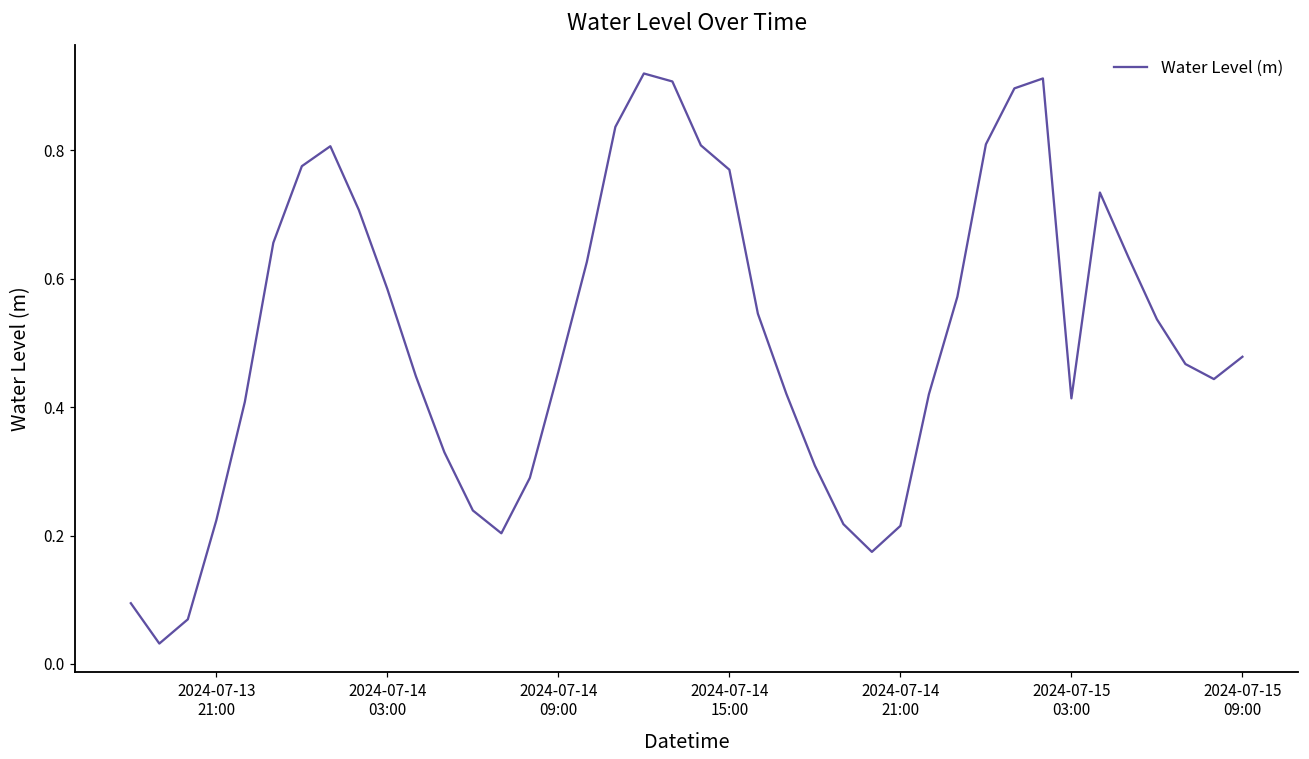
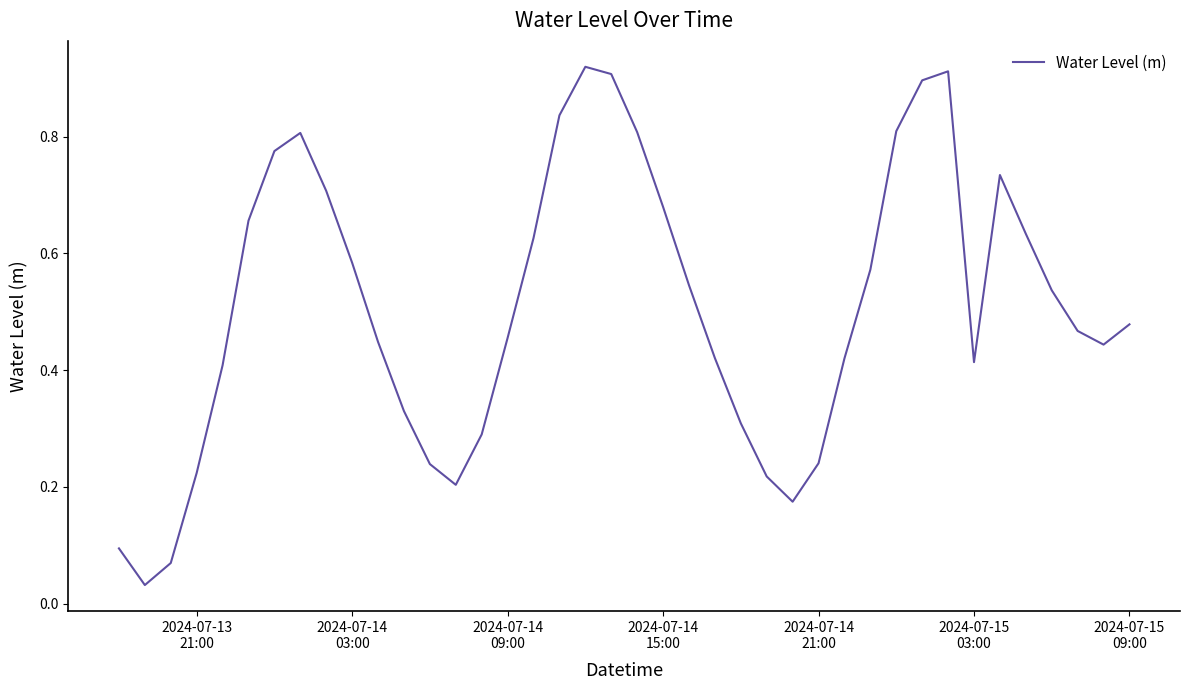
2024-07-14 15:00: 0.77 -> 0.68
2024-07-14 21:00: 0.22 -> 0.24
